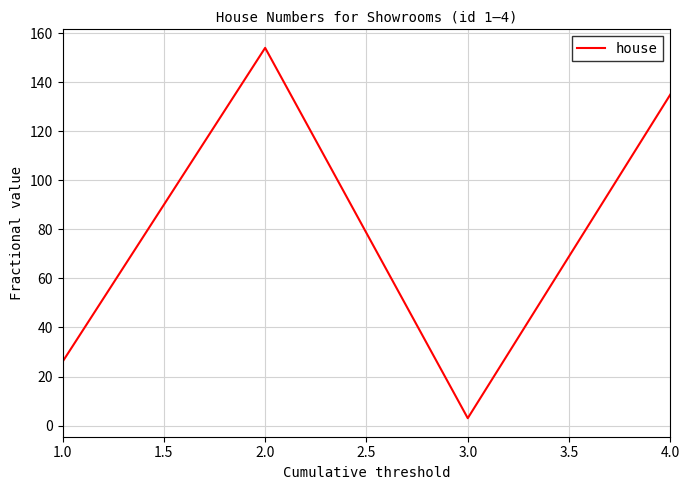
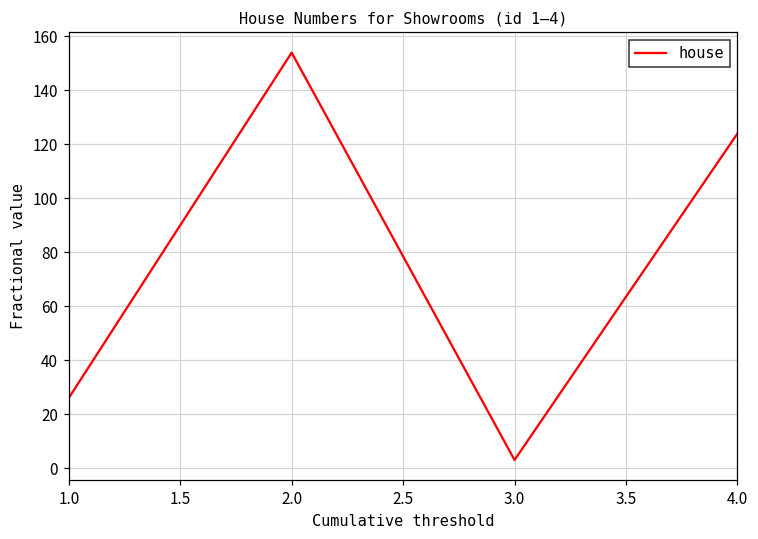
4.0: 135 -> 124
